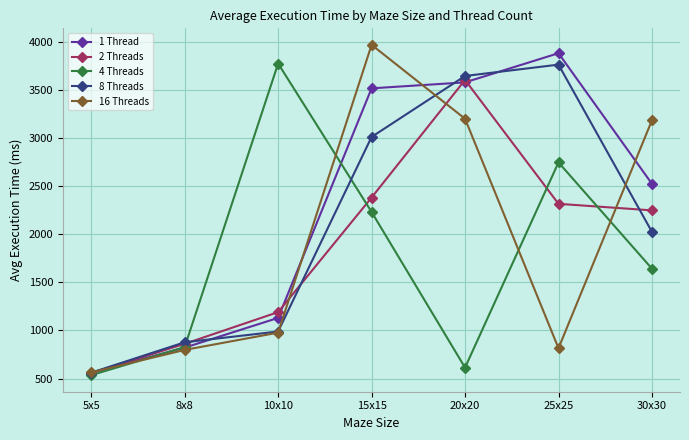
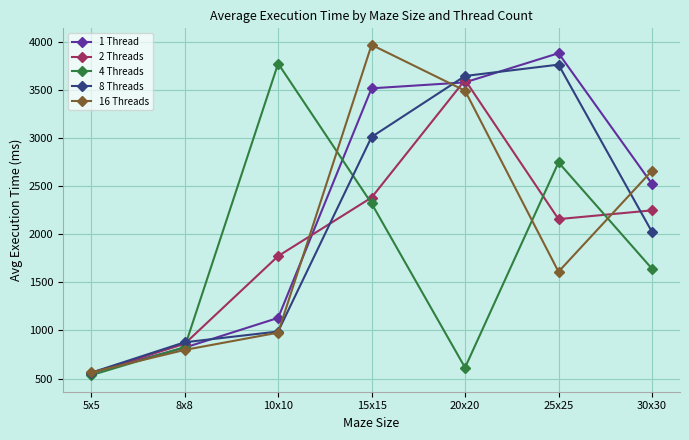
2 Threads, 10x10: 1200 -> 1800
4 Threads, 15x15: 2200 -> 2300
16 Threads, 20x20: 3200 -> 3500
2 Threads, 25x25: 2300 -> 2200
16 Threads, 25x25: 800 -> 1600
16 Threads, 30x30: 3200 -> 2700
